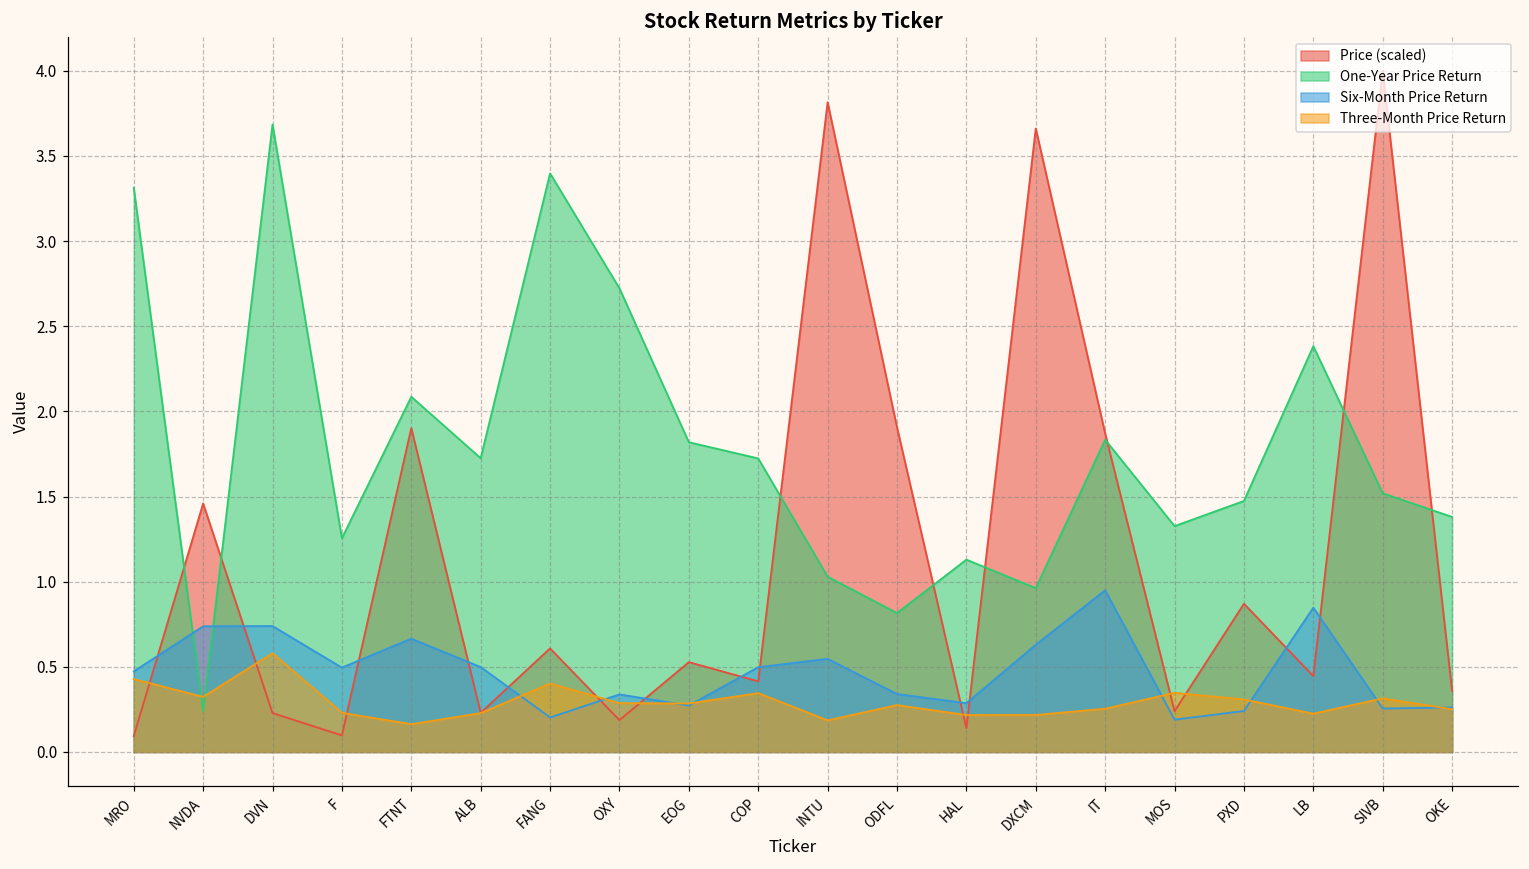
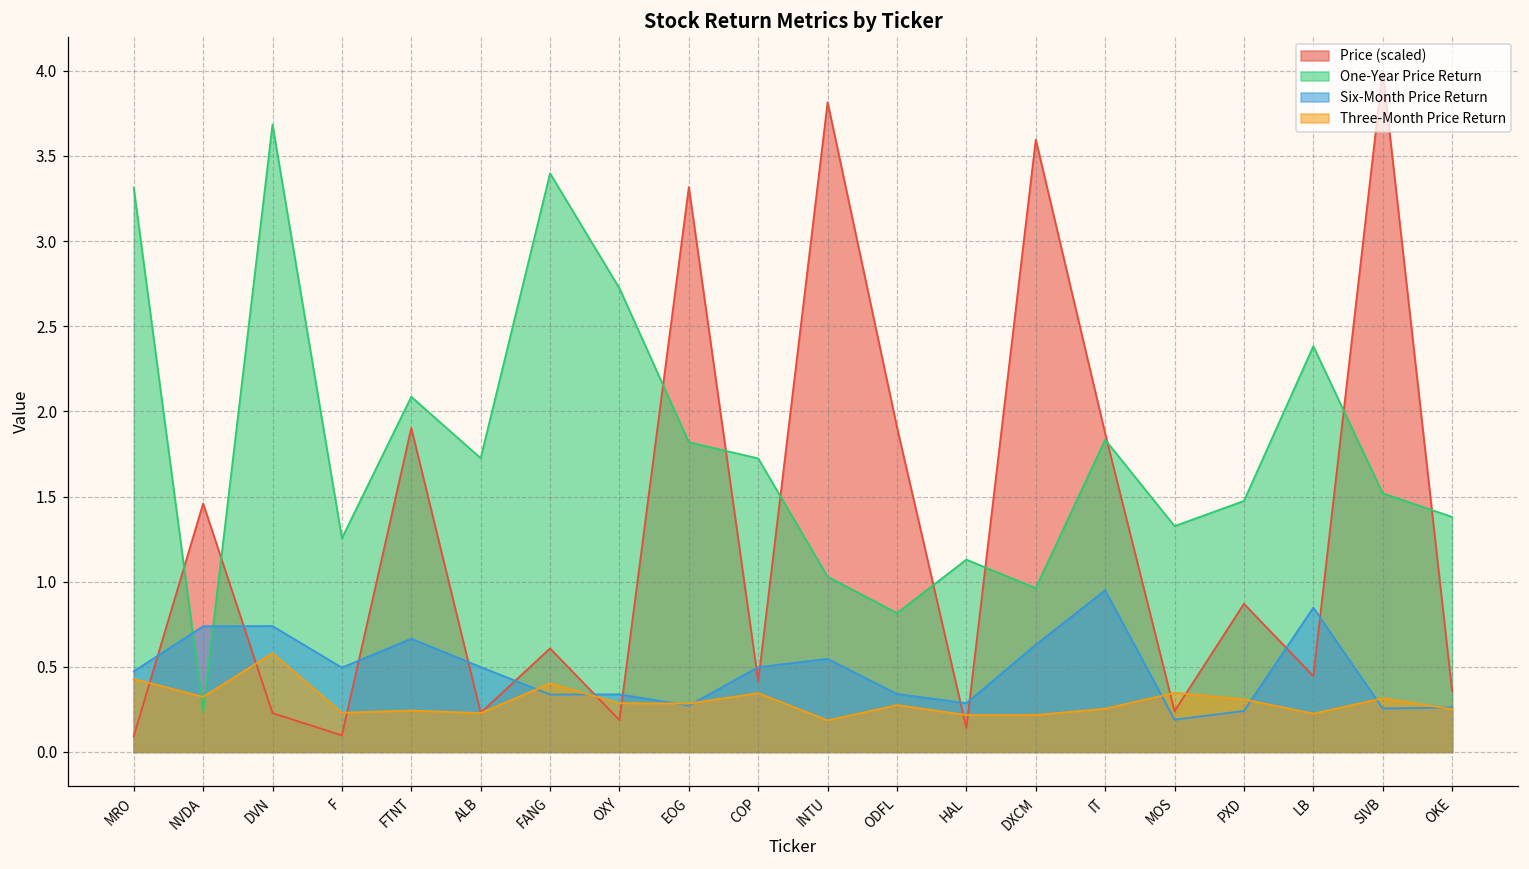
Three-Month Price Return, FTNT: 0.16 -> 0.24
Six-Month Price Return, FANG: 0.20 -> 0.34
Price (scaled), EOG: 0.53 -> 3.32
Price (scaled), DXCM: 3.66 -> 3.60
